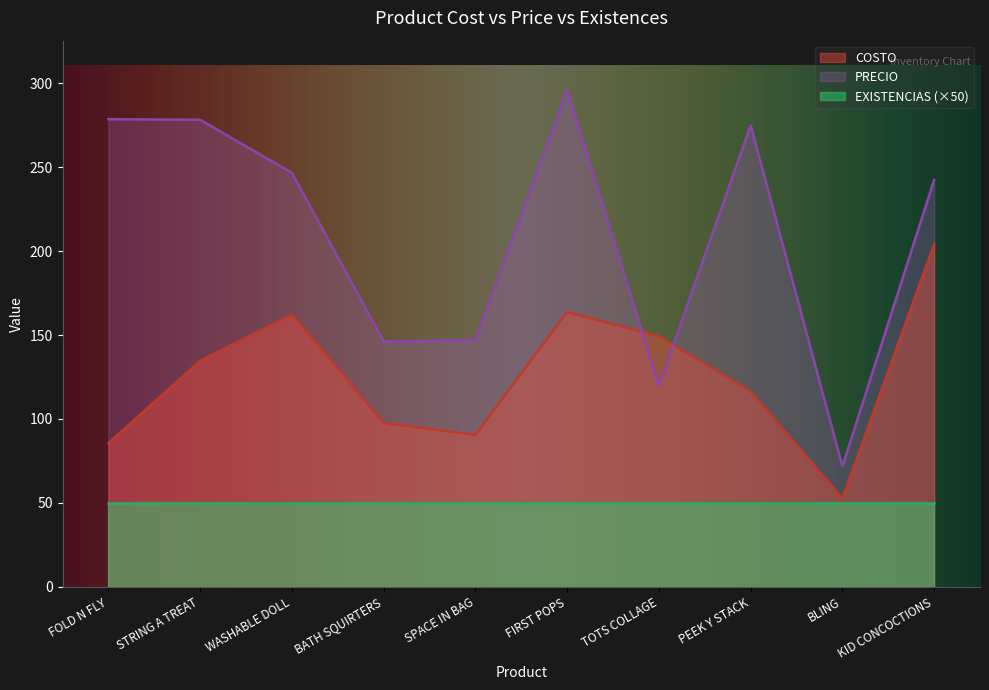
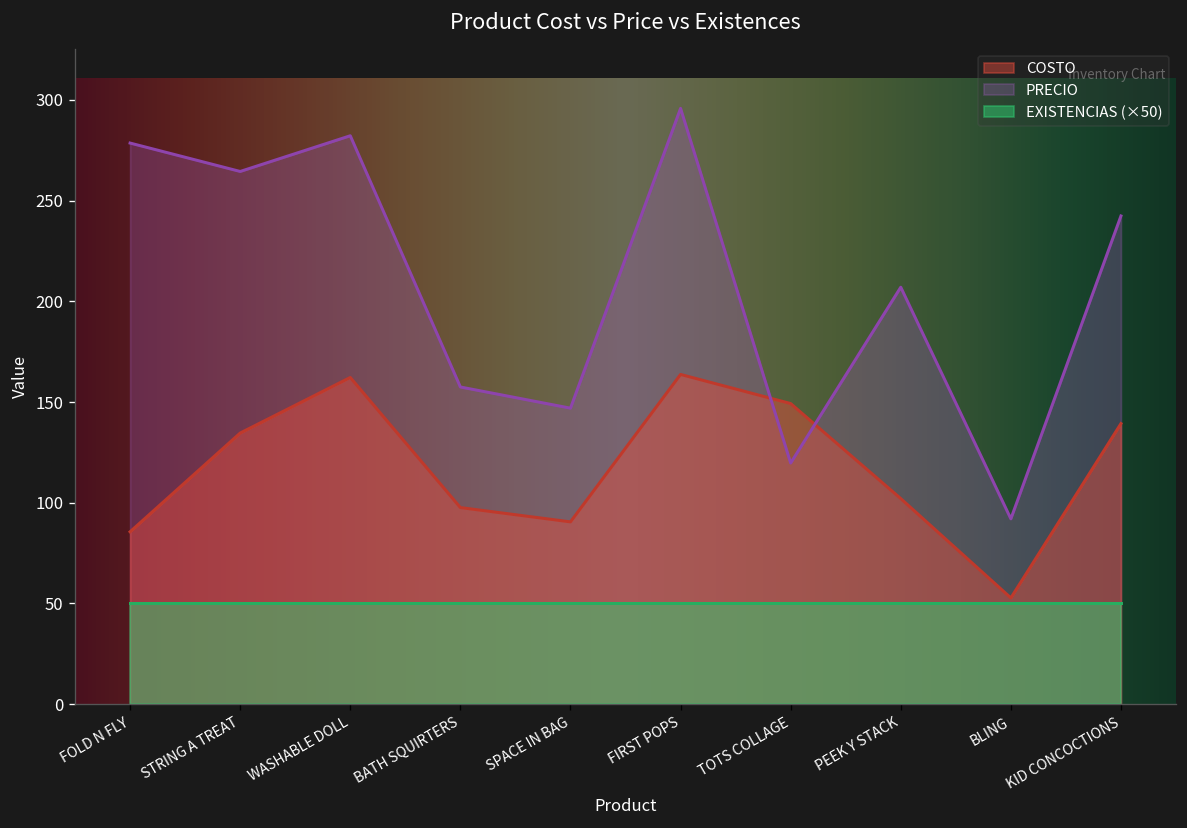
PRECIO, STRING A TREAT: 278 -> 264
PRECIO, WASHABLE DOLL: 247 -> 282
PRECIO, BATH SQUIRTERS: 146 -> 157
COSTO, PEEK Y STACK: 116 -> 102
PRECIO, PEEK Y STACK: 275 -> 207
PRECIO, BLING: 72 -> 92
COSTO, KID CONCOCTIONS: 204 -> 139
